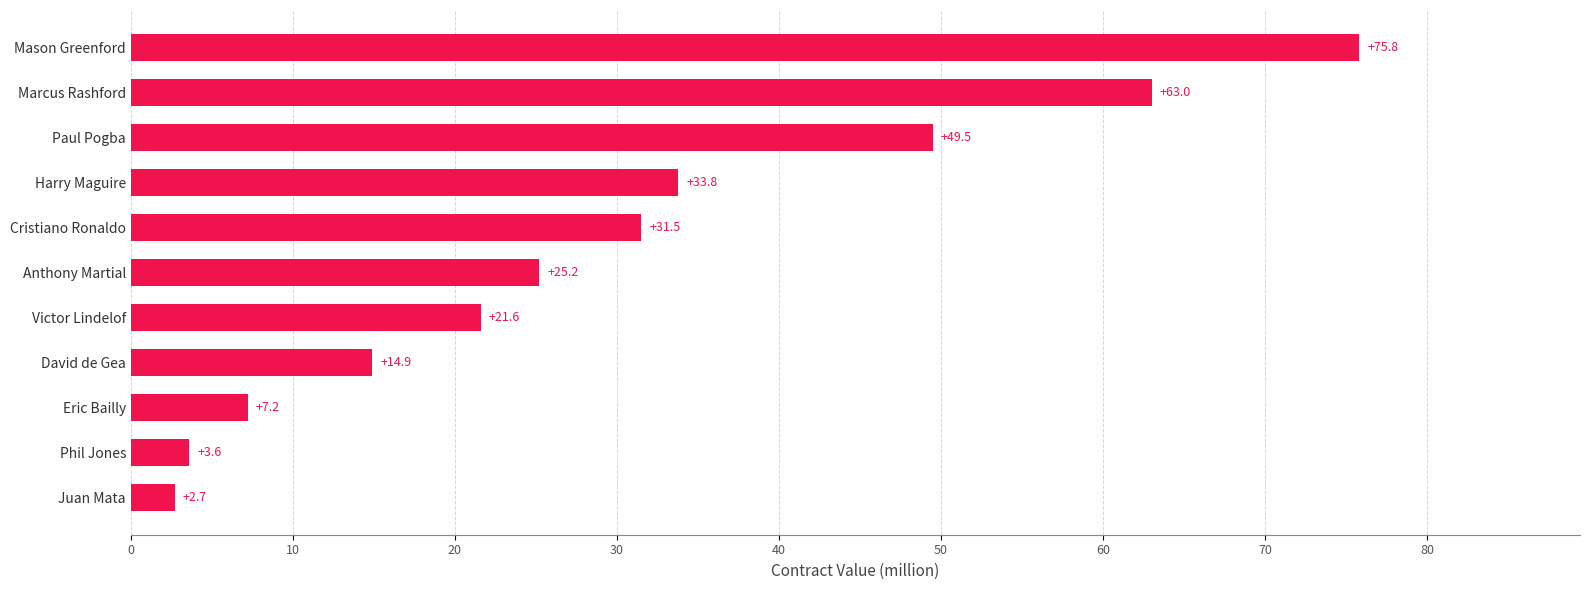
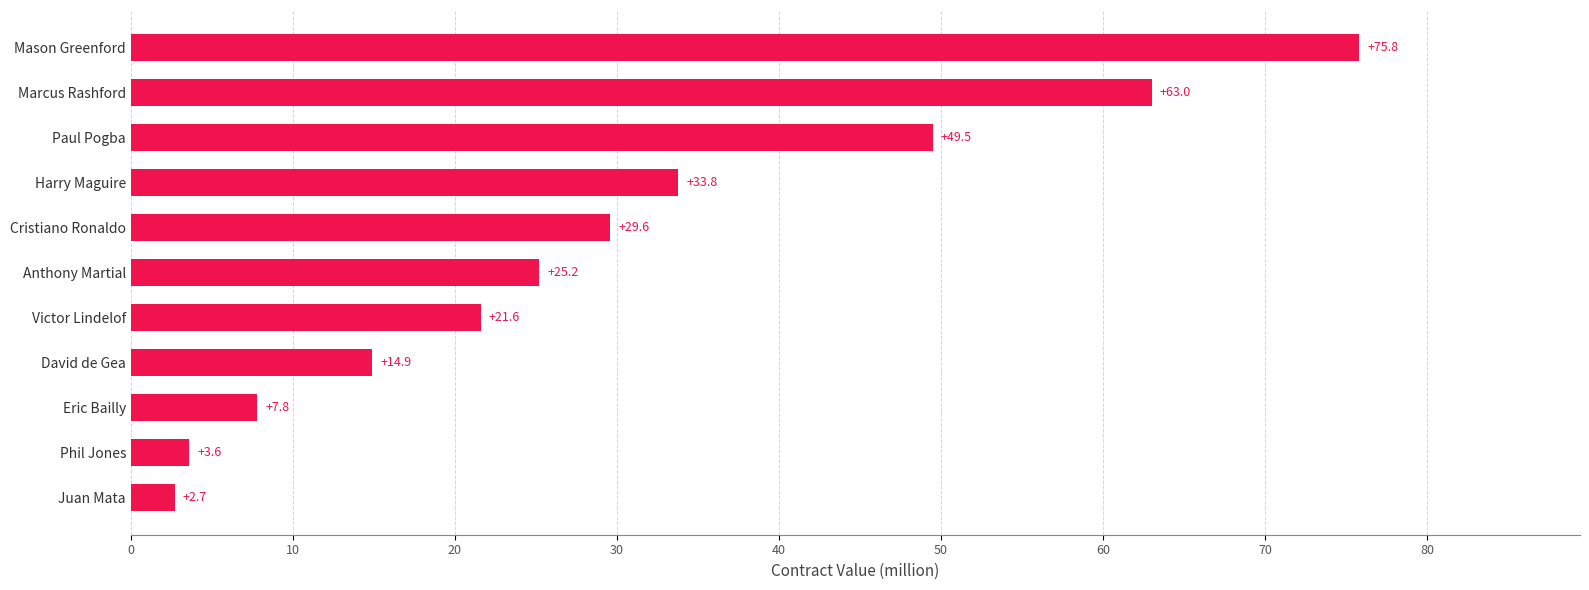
Cristiano Ronaldo: +31.5 -> +29.6
Eric Bailly: +7.2 -> +7.8
